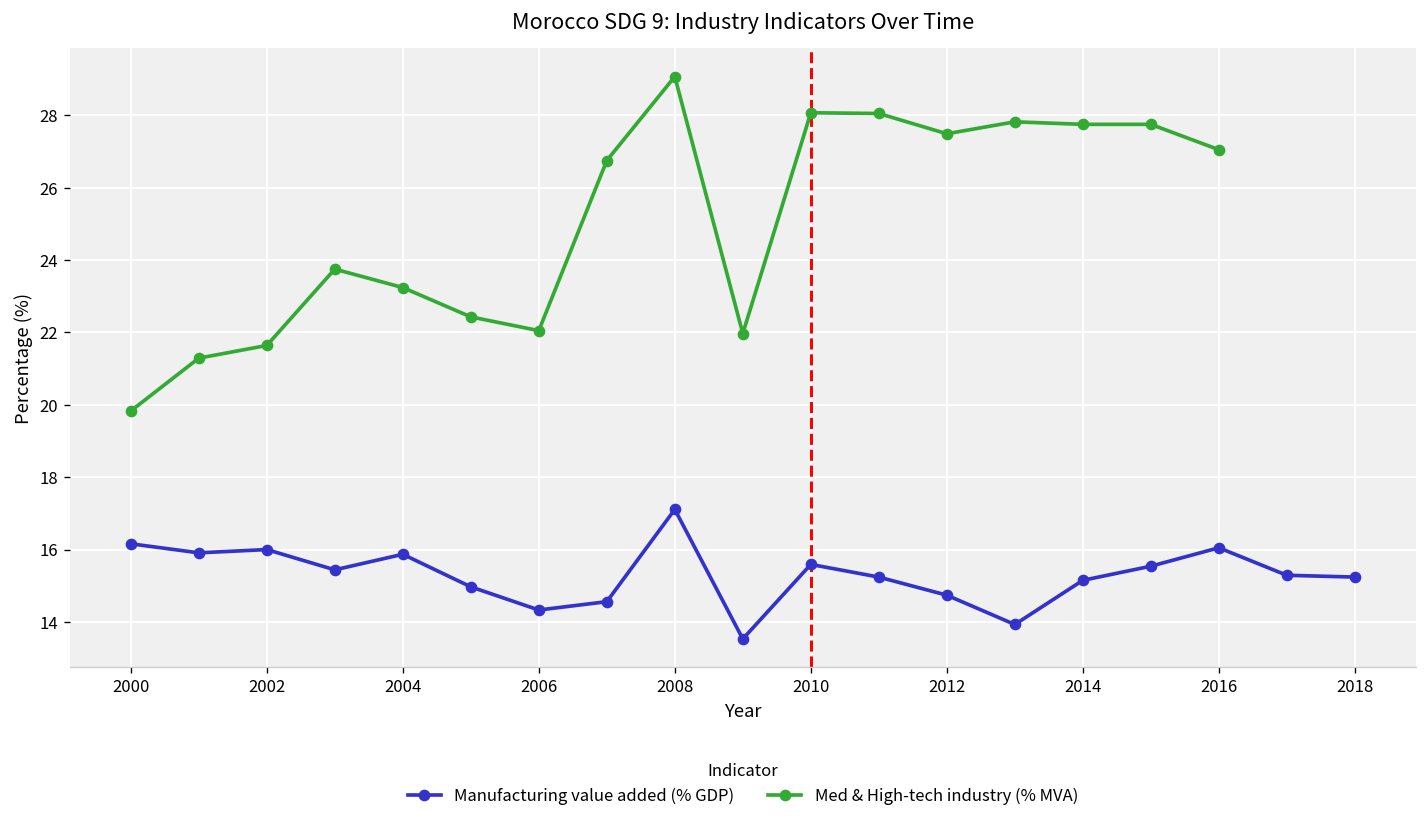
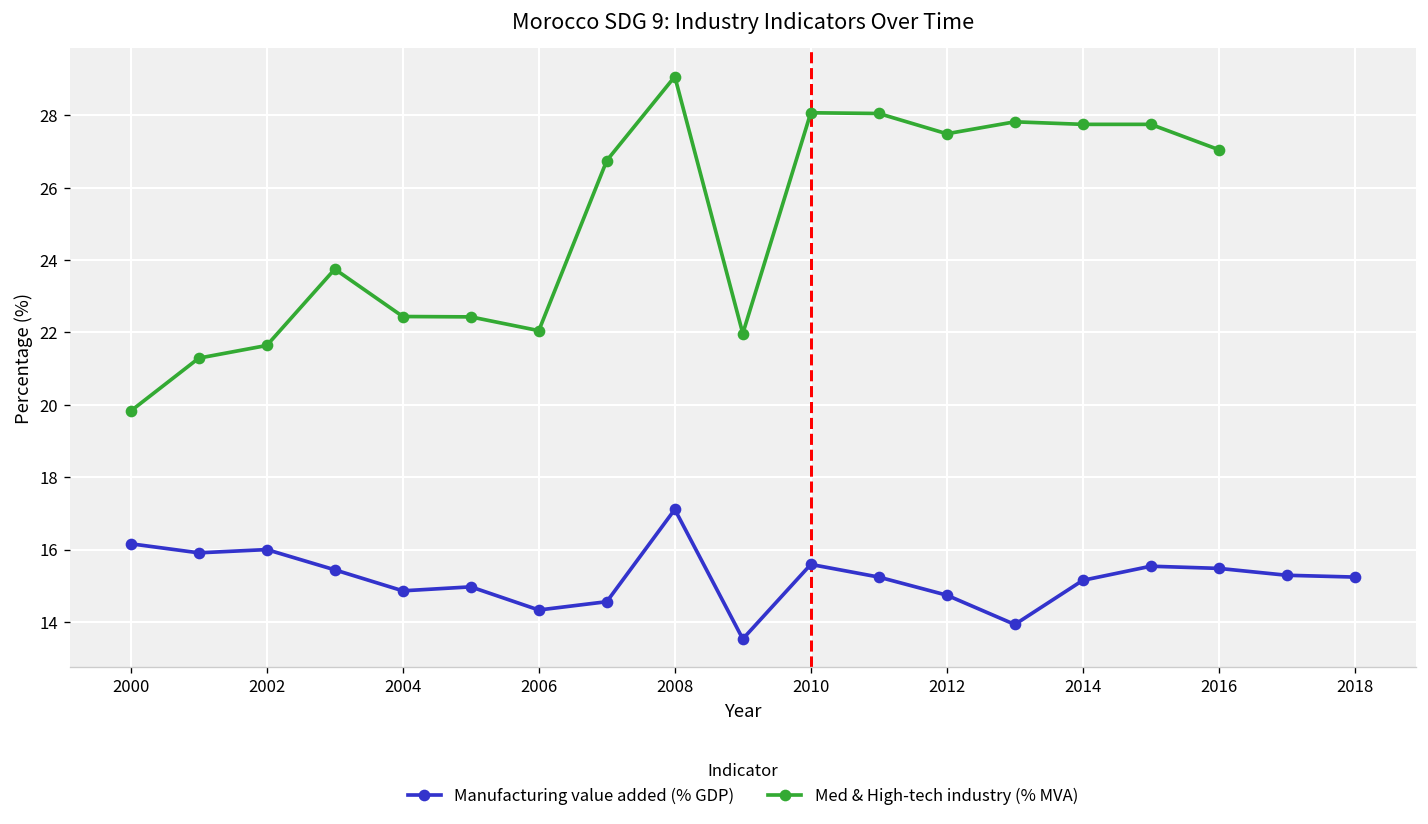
Manufacturing value added (% GDP), 2004: 15.9 -> 14.9
Med & High-tech industry (% MVA), 2004: 23.2 -> 22.4
Manufacturing value added (% GDP), 2016: 16.1 -> 15.5
